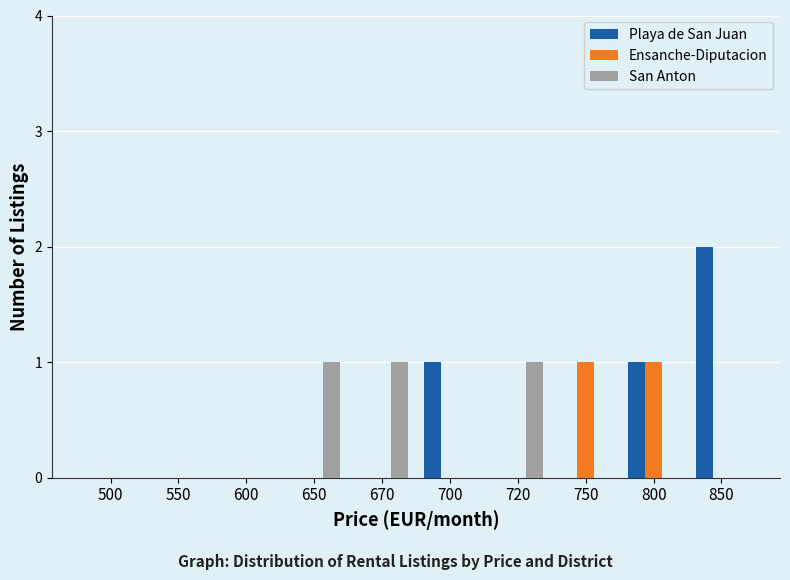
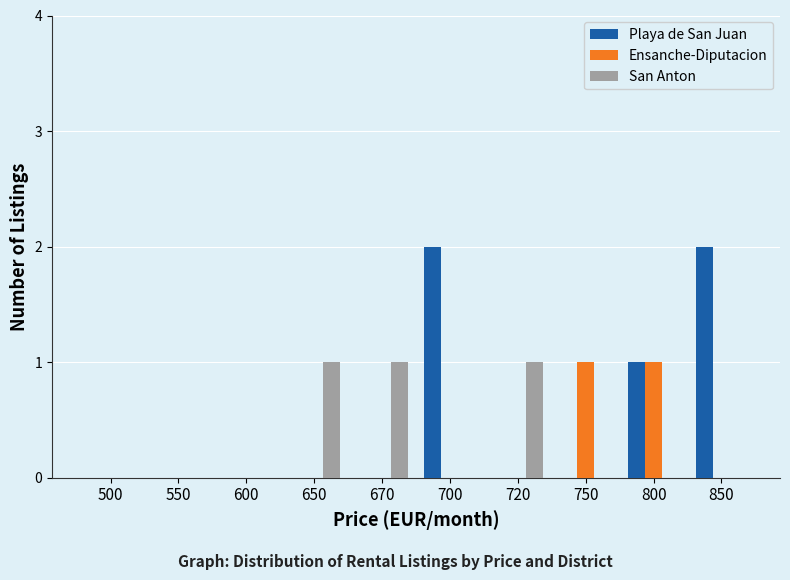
Playa de San Juan, 700: 1 -> 2
